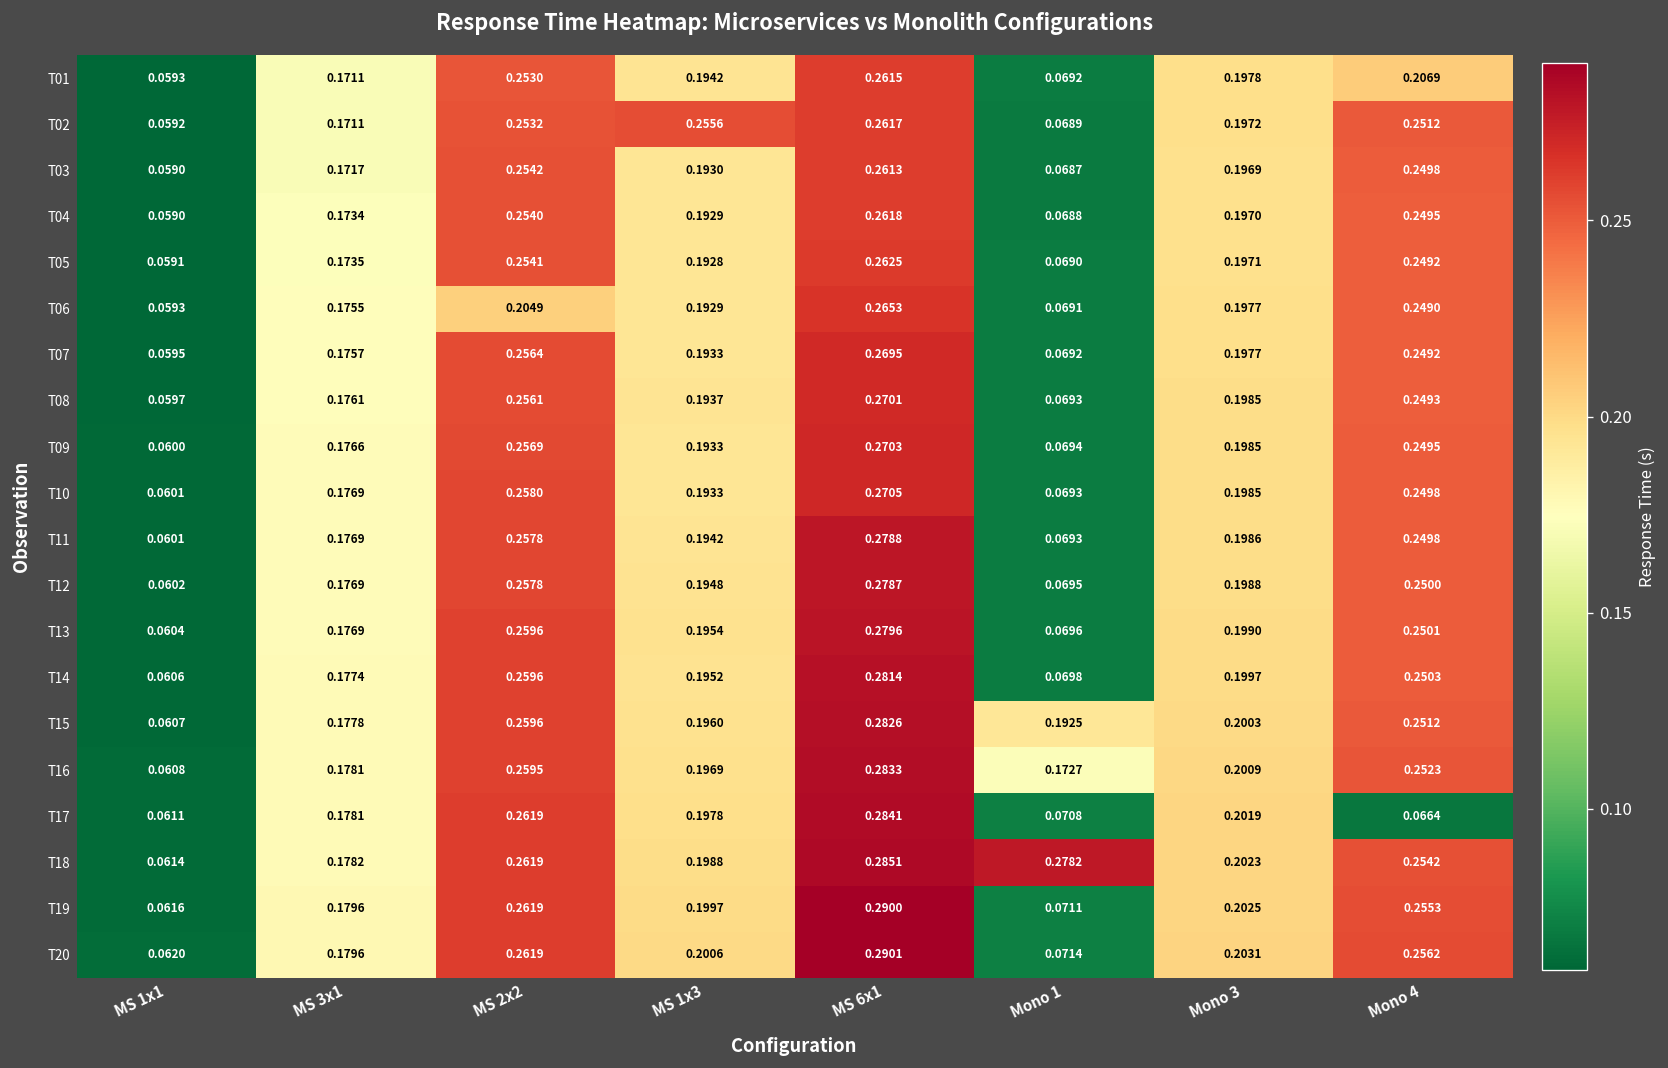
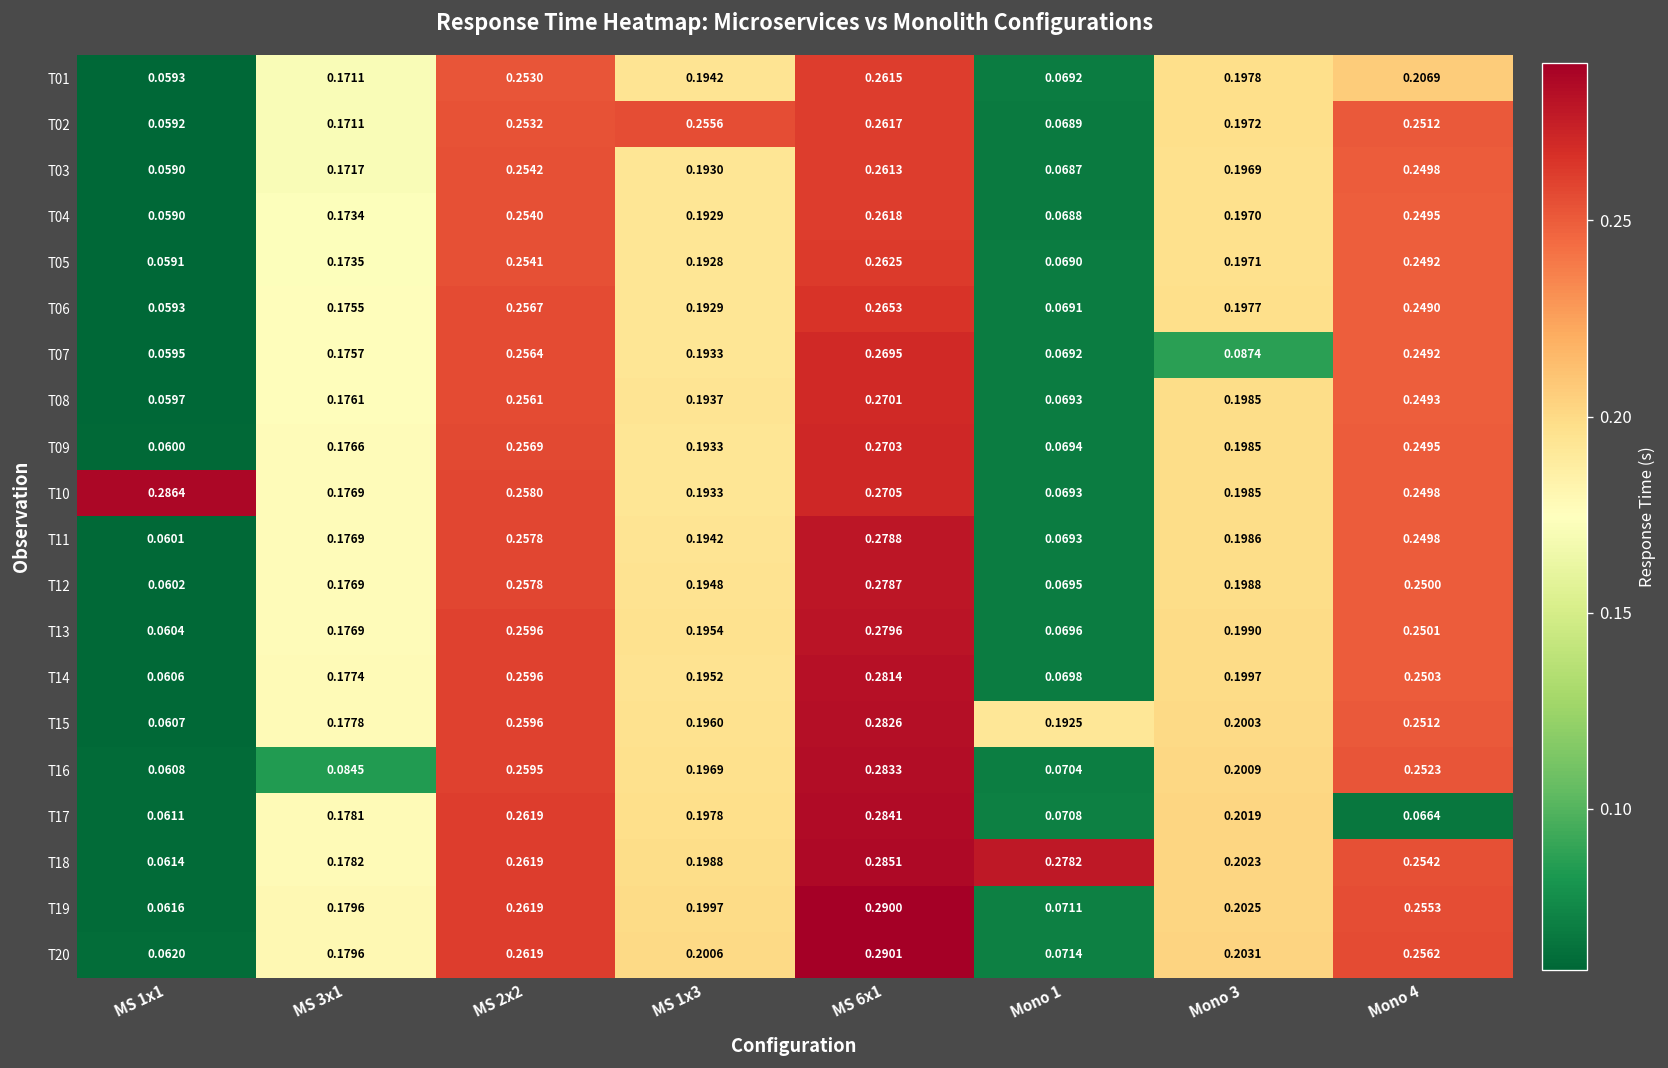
T06, MS 2x2: 0.2049 -> 0.2567
T07, Mono 3: 0.1977 -> 0.0874
T10, MS 1x1: 0.0601 -> 0.2864
T16, MS 3x1: 0.1781 -> 0.0845
T16, Mono 1: 0.1727 -> 0.0704
